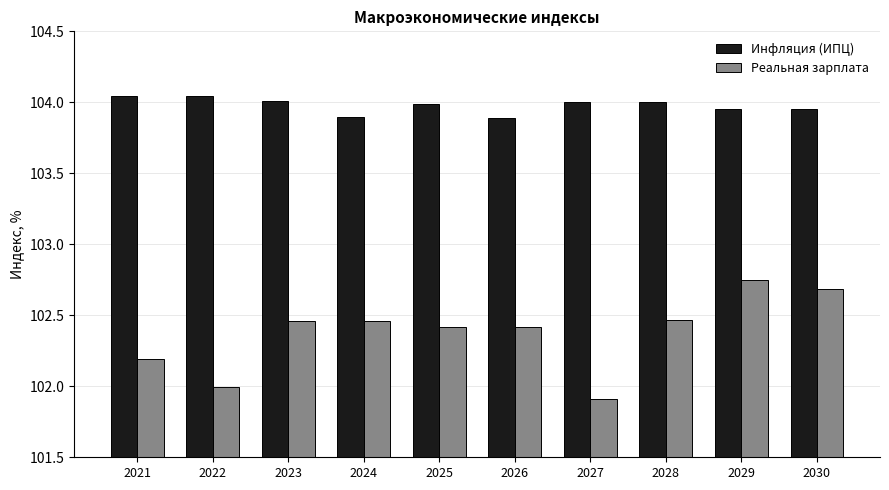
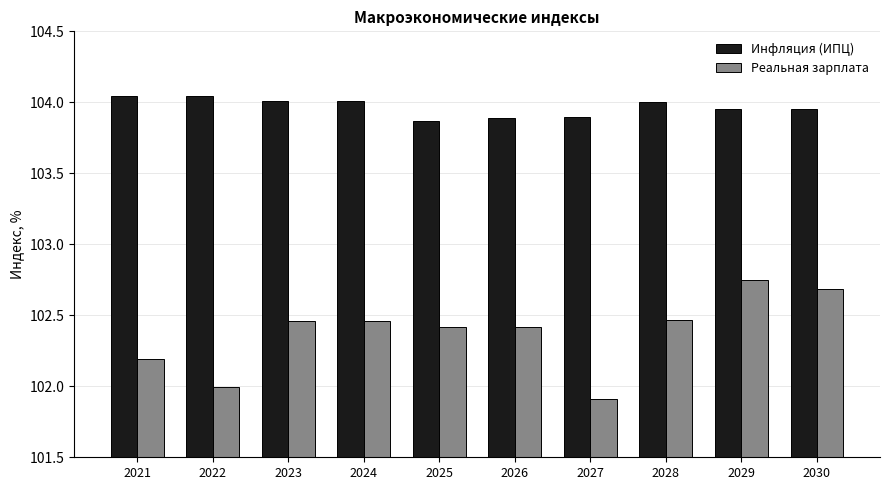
Инфляция (ИПЦ), 2024: 103.90 -> 104.01
Инфляция (ИПЦ), 2025: 103.99 -> 103.87
Инфляция (ИПЦ), 2027: 104.0 -> 103.9
